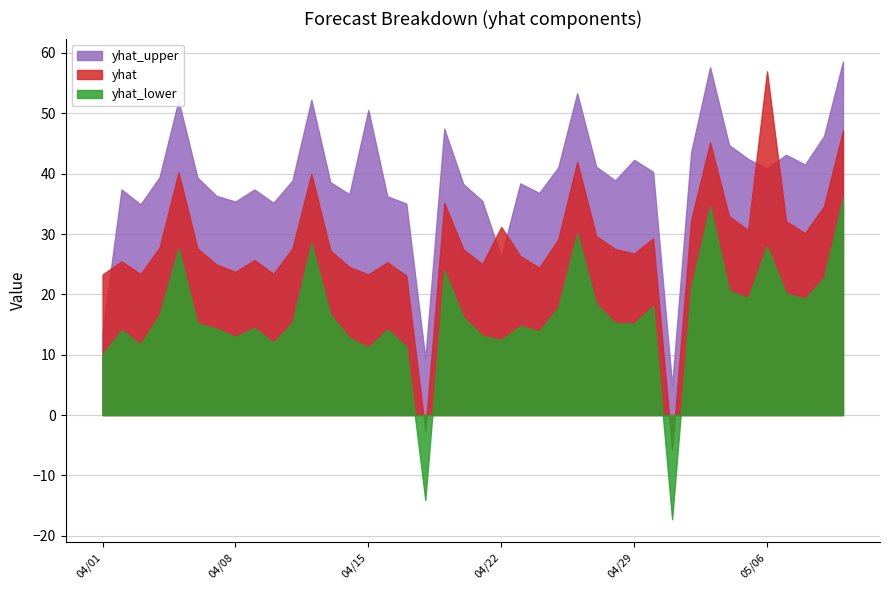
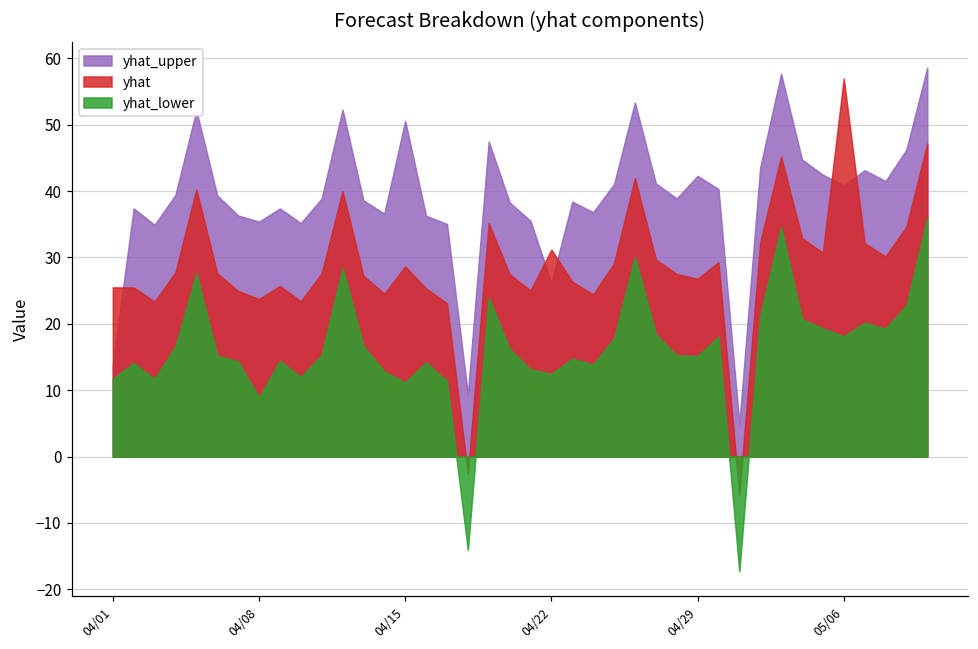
yhat, 04/01: 23 -> 25
yhat_lower, 04/01: 10 -> 12
yhat_lower, 04/08: 13 -> 9
yhat, 04/15: 23 -> 29
yhat_lower, 05/06: 28 -> 18
